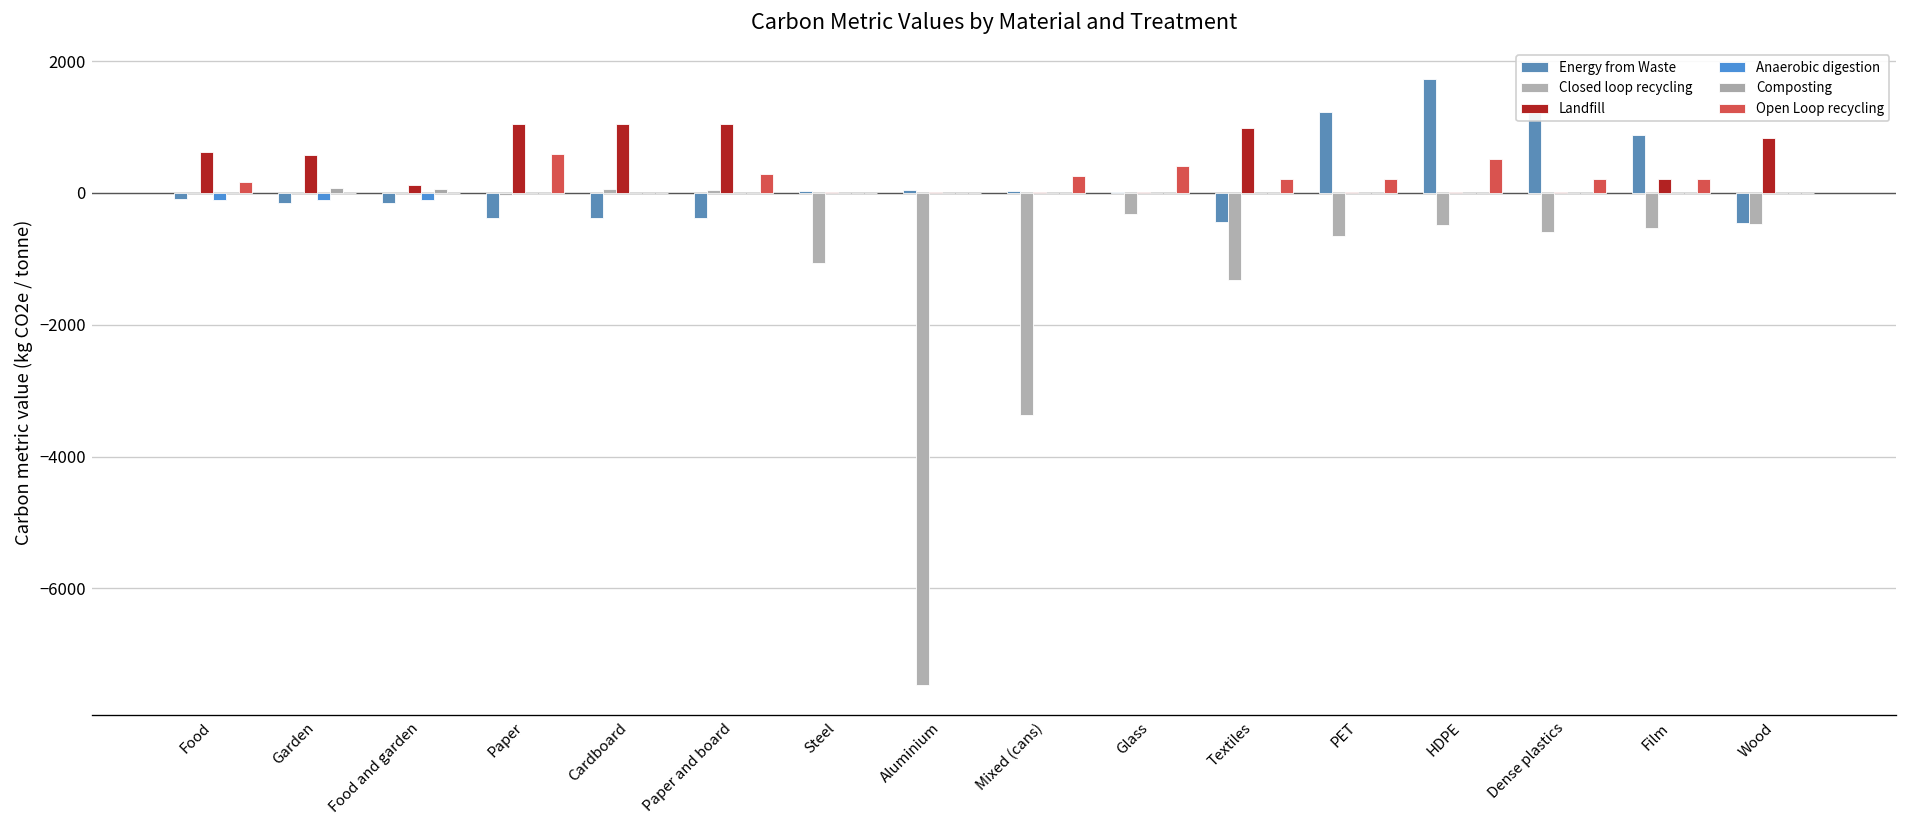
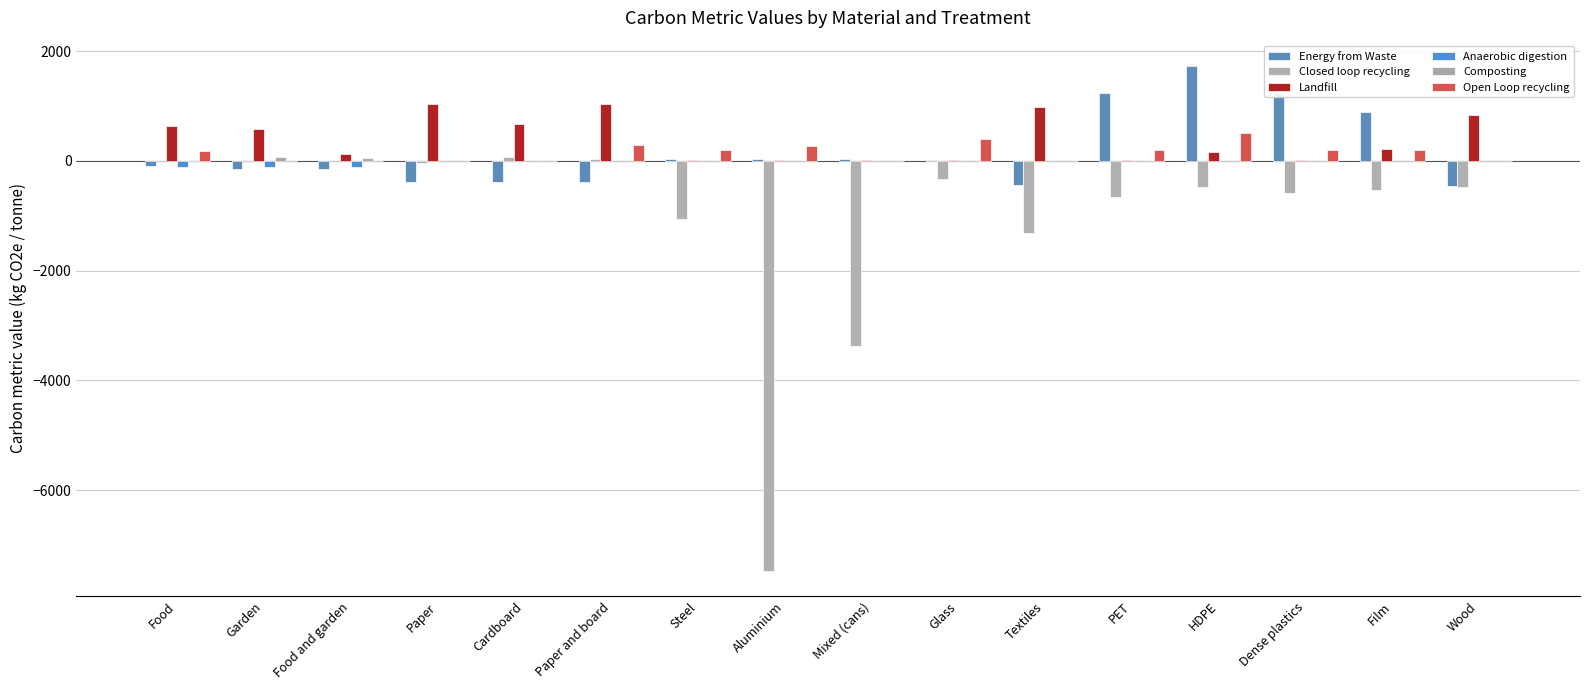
Open Loop recycling, Paper: 600 -> 0
Landfill, Cardboard: 1000 -> 700
Open Loop recycling, Steel: 0 -> 200
Open Loop recycling, Aluminium: 0 -> 300
Open Loop recycling, Mixed (cans): 300 -> 0
Open Loop recycling, Textiles: 200 -> 0
Landfill, HDPE: 0 -> 200
